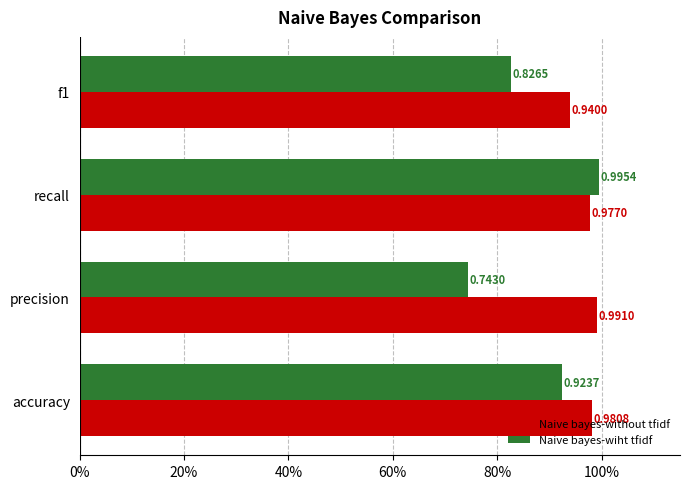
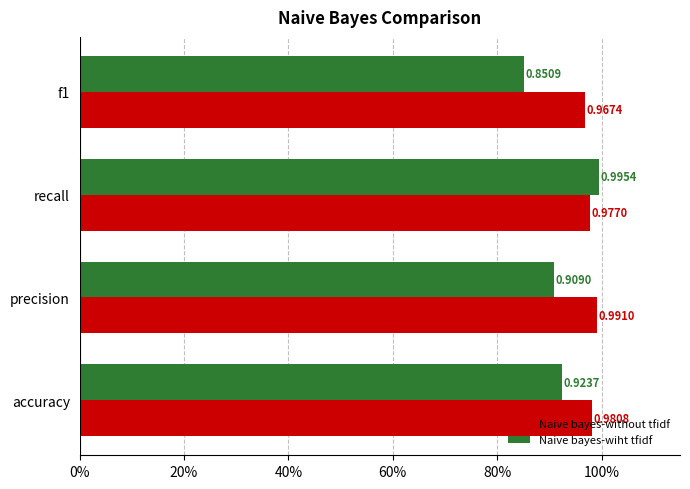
Naive bayes-wiht tfidf, f1: 0.8265 -> 0.8509
Naive bayes-without tfidf, f1: 0.9400 -> 0.9674
Naive bayes-wiht tfidf, precision: 0.7430 -> 0.9090
